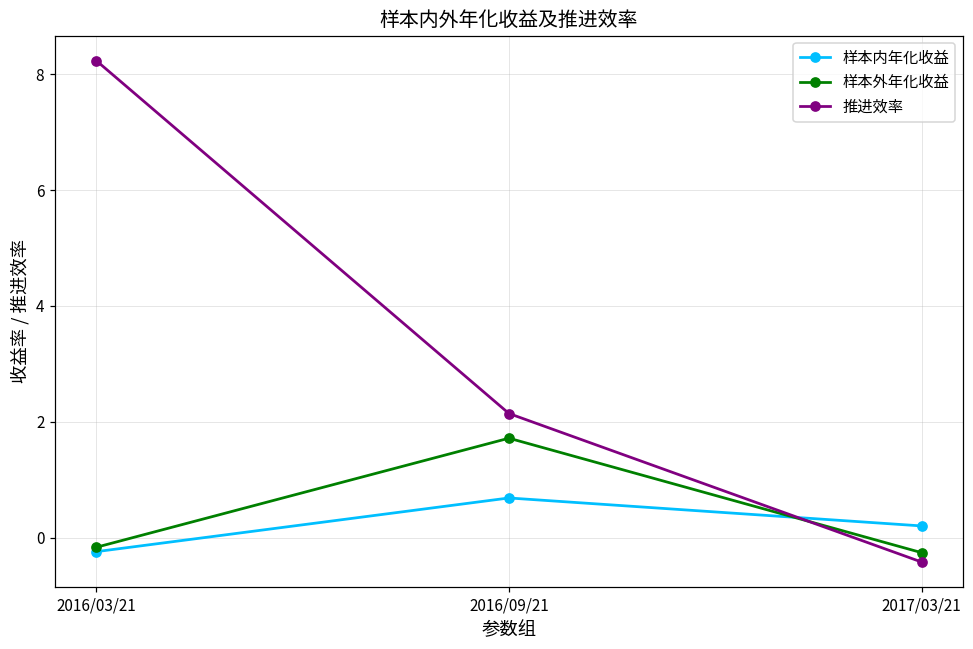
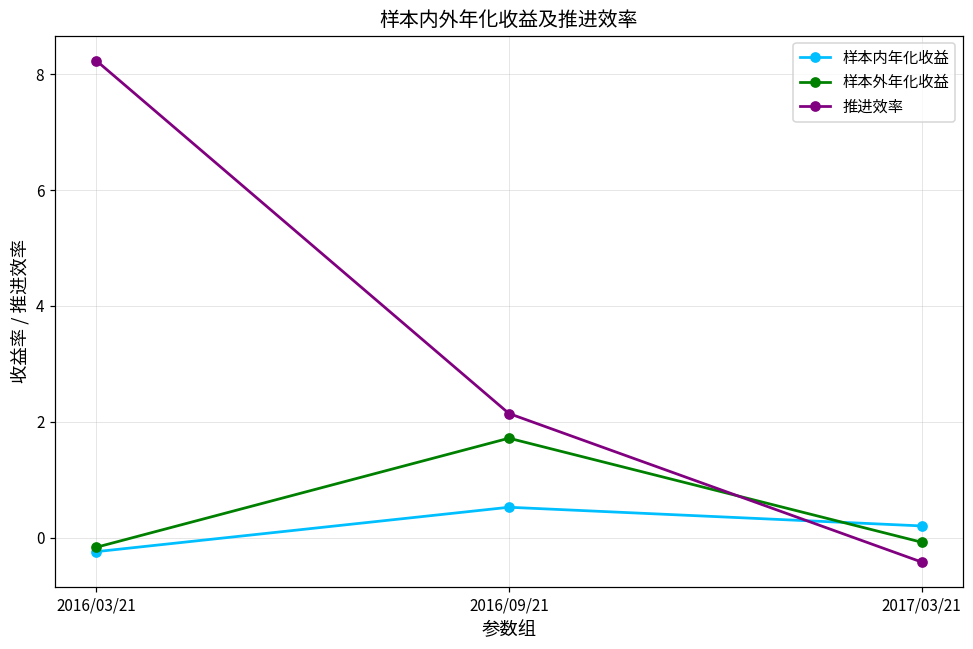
样本内年化收益, 2016/09/21: 0.7 -> 0.5
样本外年化收益, 2017/03/21: -0.3 -> -0.1
